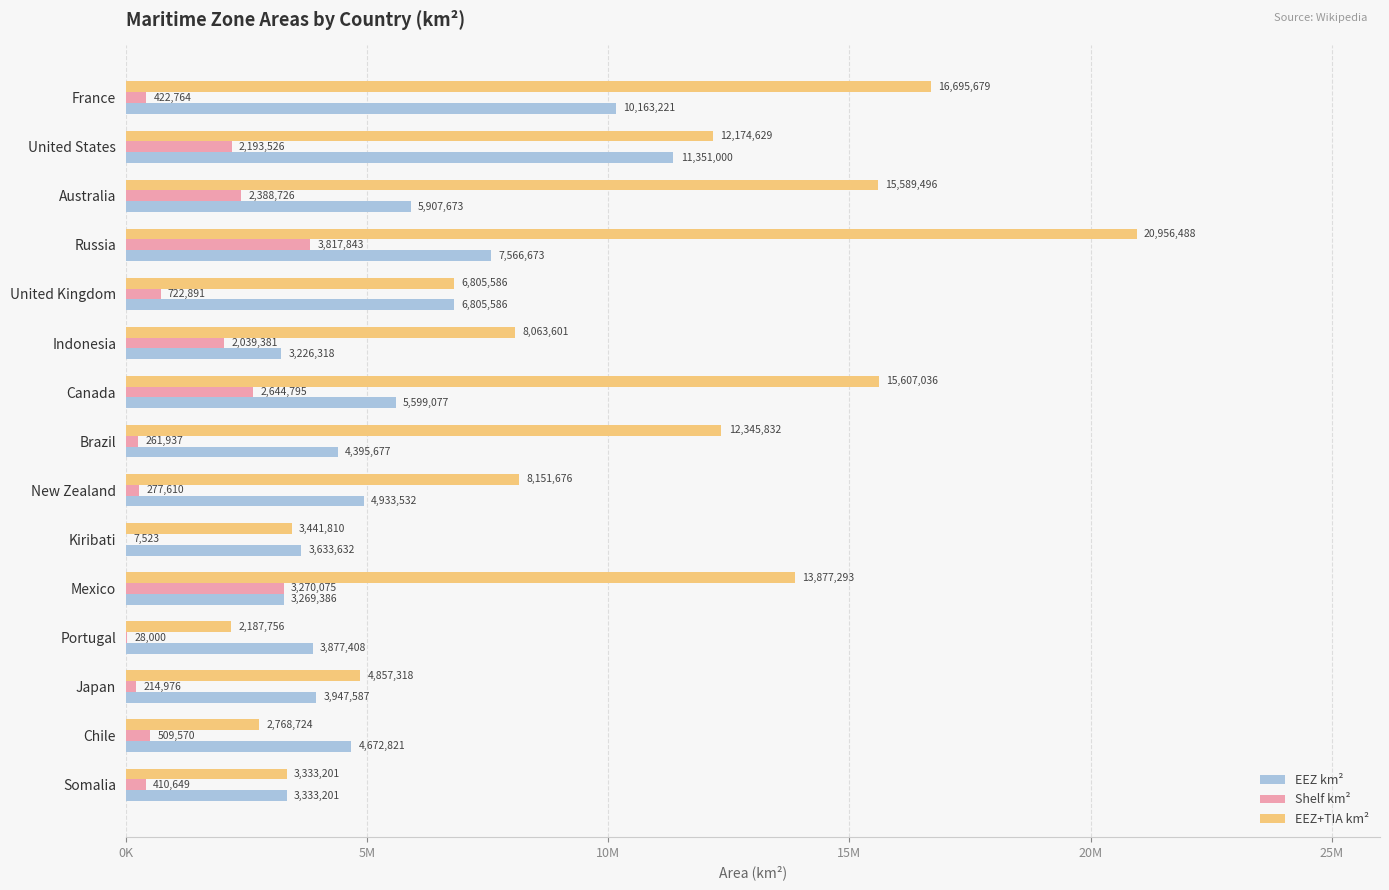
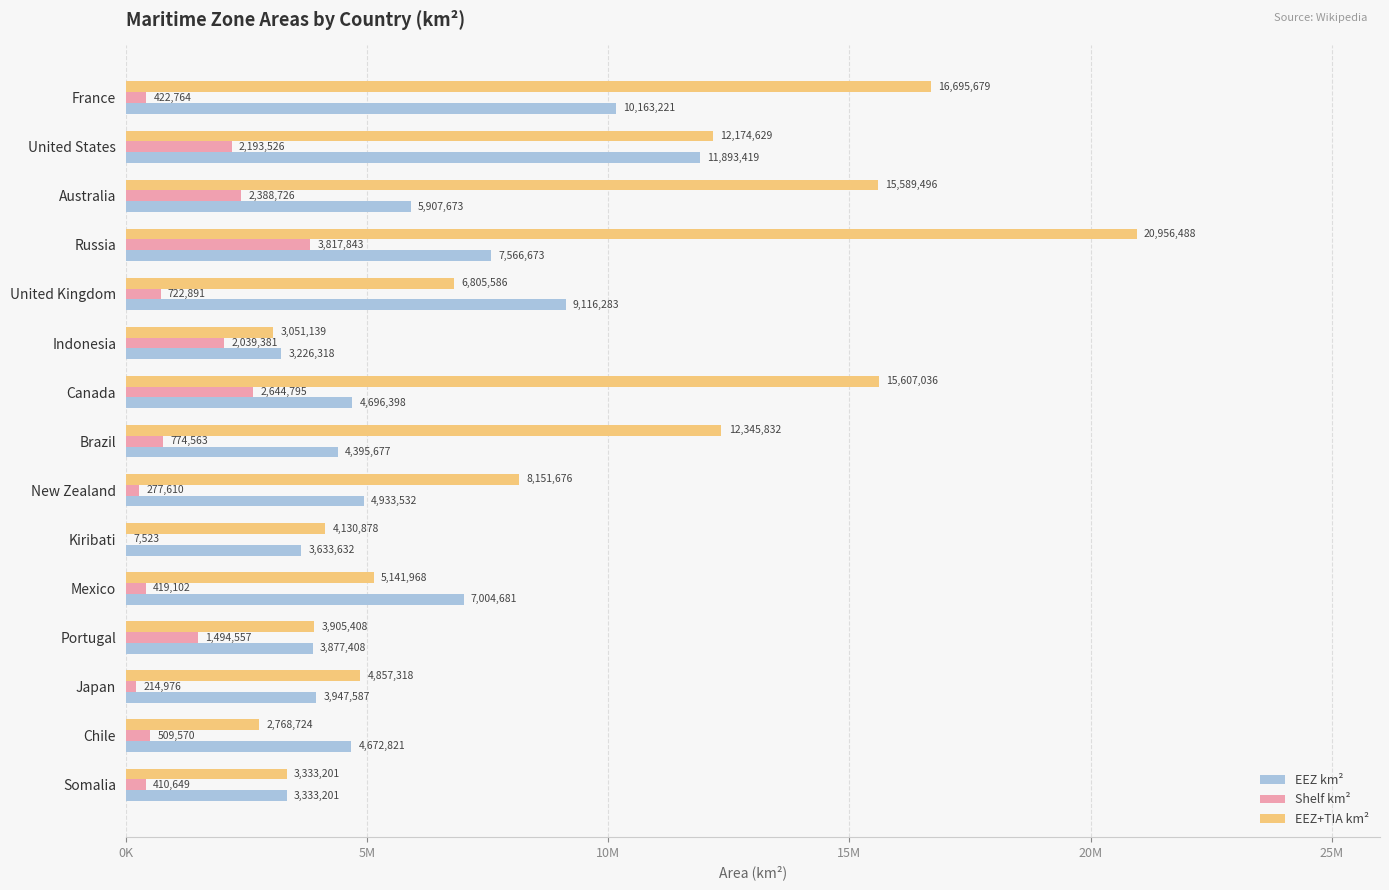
EEZ km², United States: 11,351,000 -> 11,893,419
EEZ km², United Kingdom: 6,805,586 -> 9,116,283
EEZ+TIA km², Indonesia: 8,063,601 -> 3,051,139
EEZ km², Canada: 5,599,077 -> 4,696,398
Shelf km², Brazil: 261,937 -> 774,563
EEZ+TIA km², Kiribati: 3,441,810 -> 4,130,878
EEZ+TIA km², Mexico: 13,877,293 -> 5,141,968
Shelf km², Mexico: 3,270,075 -> 419,102
EEZ km², Mexico: 3,269,386 -> 7,004,681
EEZ+TIA km², Portugal: 2,187,756 -> 3,905,408
Shelf km², Portugal: 28,000 -> 1,494,557
